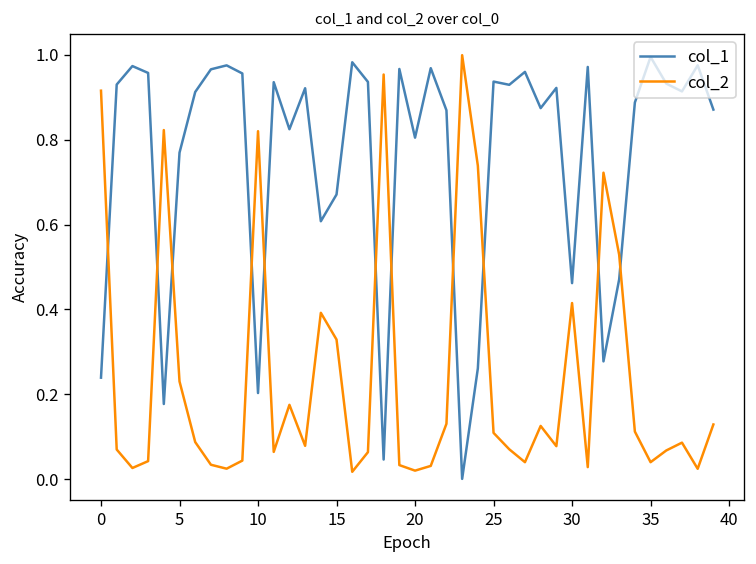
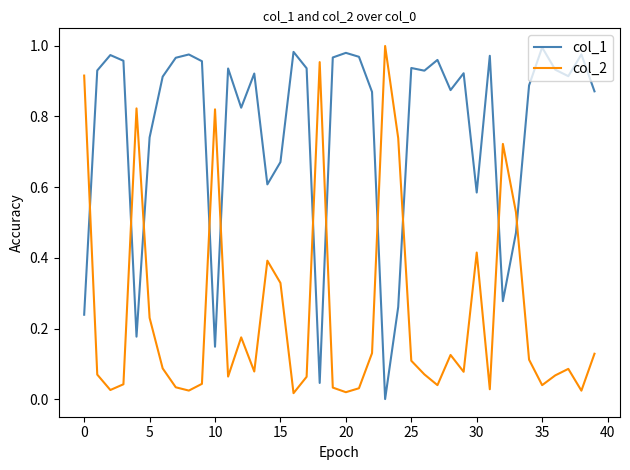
col_1, 5: 0.77 -> 0.74
col_1, 10: 0.20 -> 0.15
col_1, 20: 0.80 -> 0.98
col_1, 30: 0.46 -> 0.58
